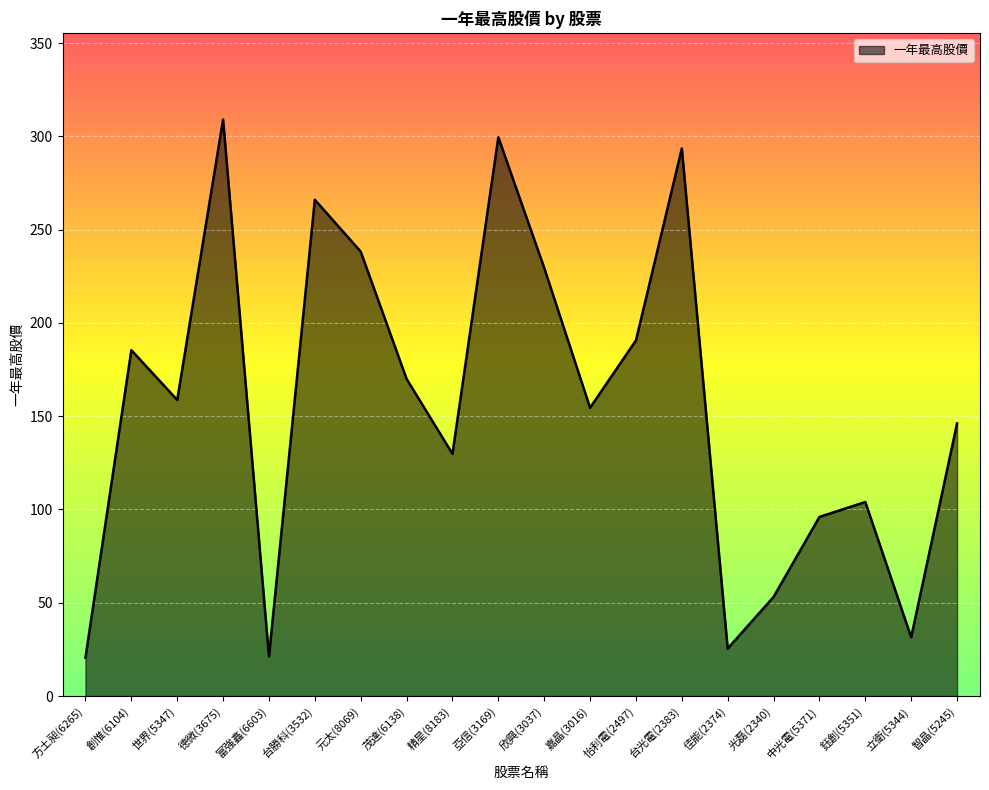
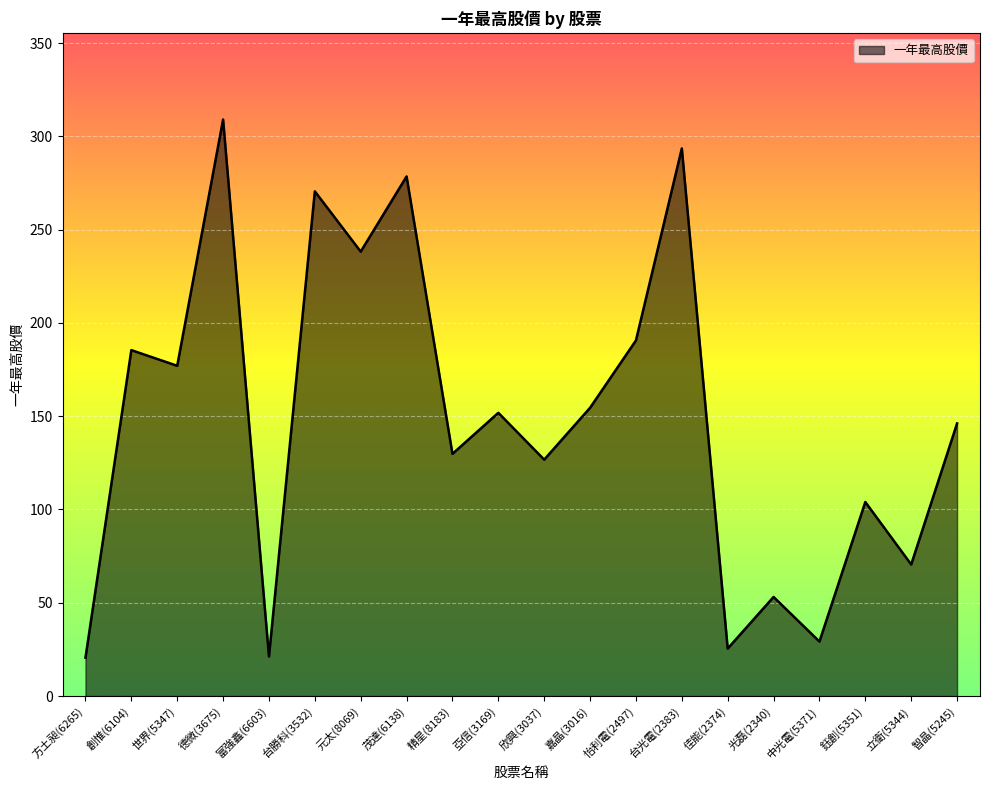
世界(5347): 159 -> 177
台勝科(3532): 266 -> 271
茂達(6138): 170 -> 279
亞信(3169): 300 -> 152
欣興(3037): 230 -> 127
中光電(5371): 96 -> 29
立衛(5344): 32 -> 71
